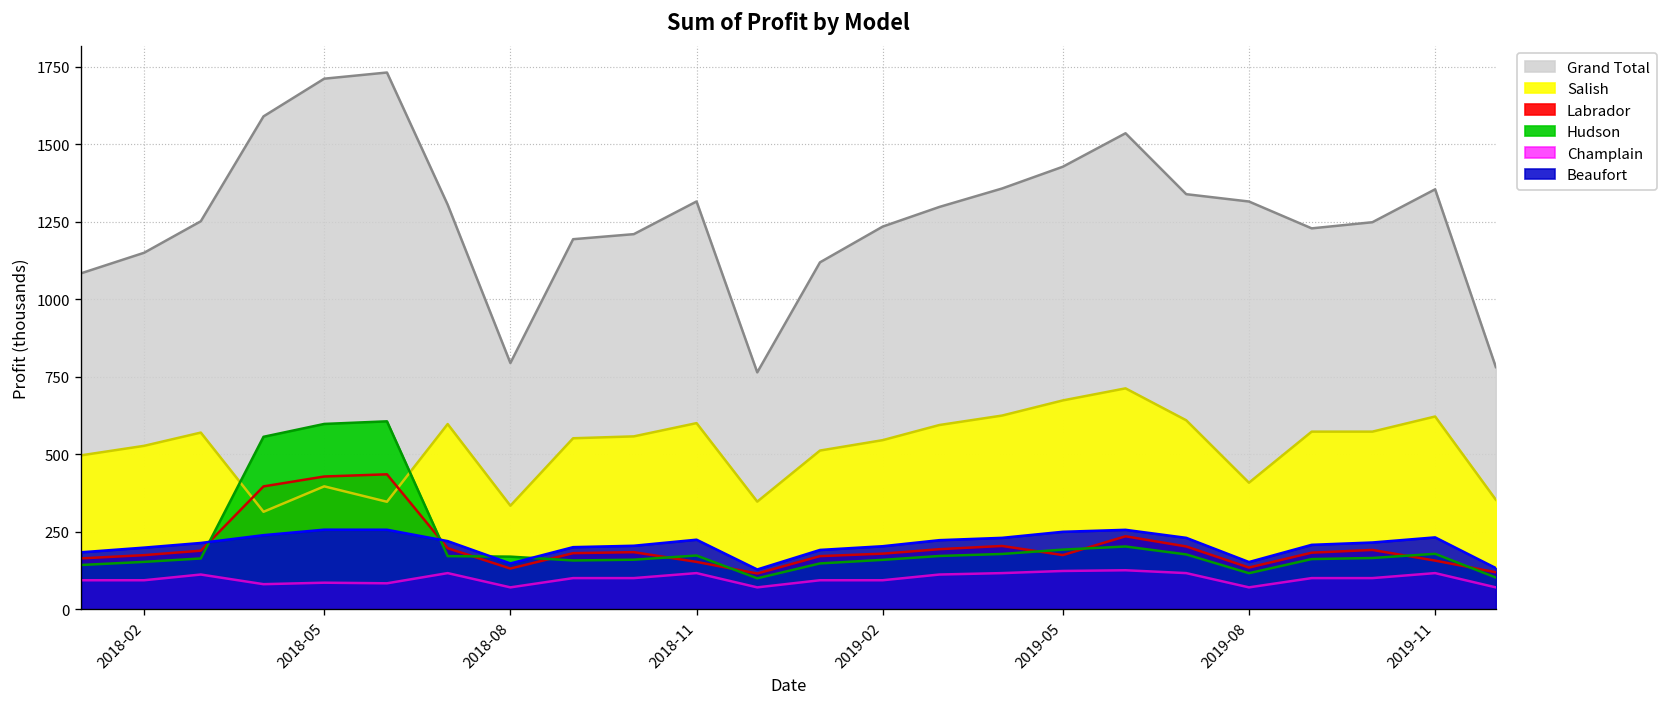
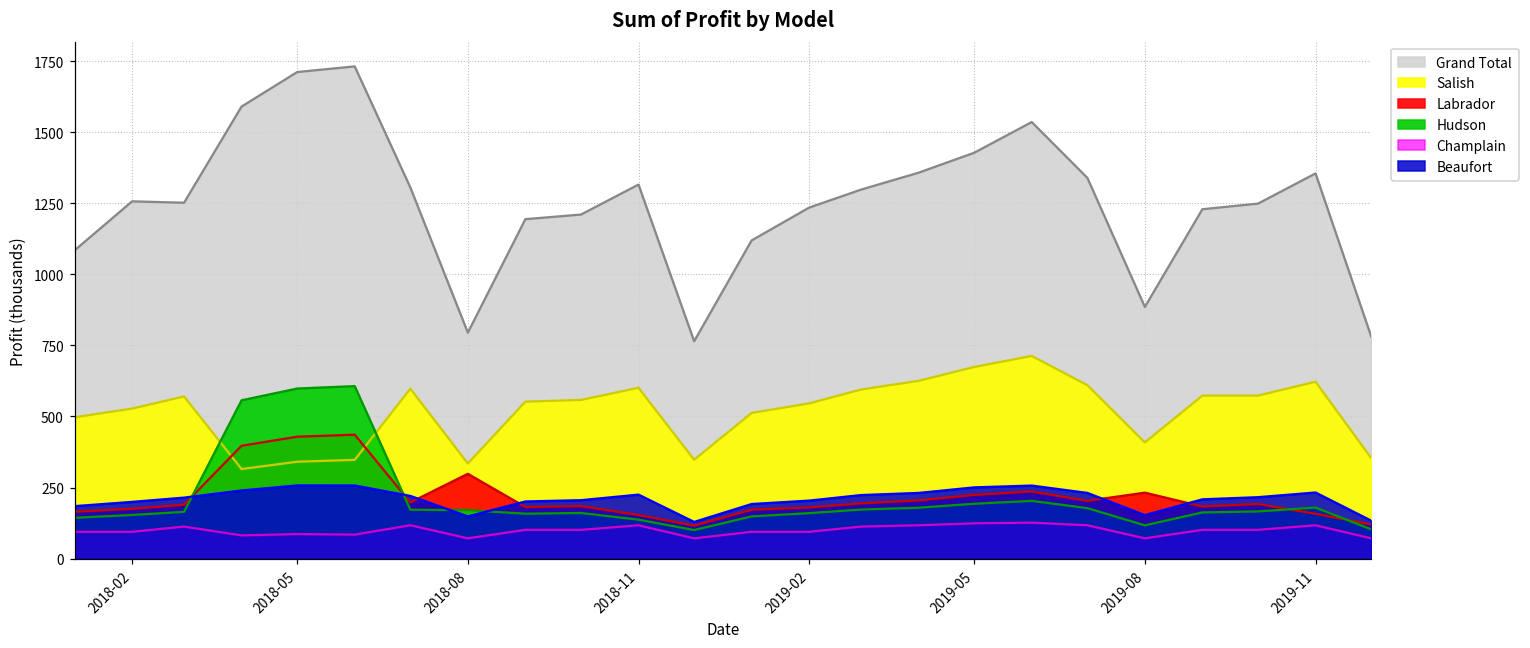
Grand Total, 2018-02: 1150 -> 1260
Salish, 2018-05: 400 -> 340
Labrador, 2018-08: 130 -> 300
Hudson, 2018-11: 170 -> 140
Labrador, 2019-05: 180 -> 220
Grand Total, 2019-08: 1320 -> 890
Labrador, 2019-08: 140 -> 230
